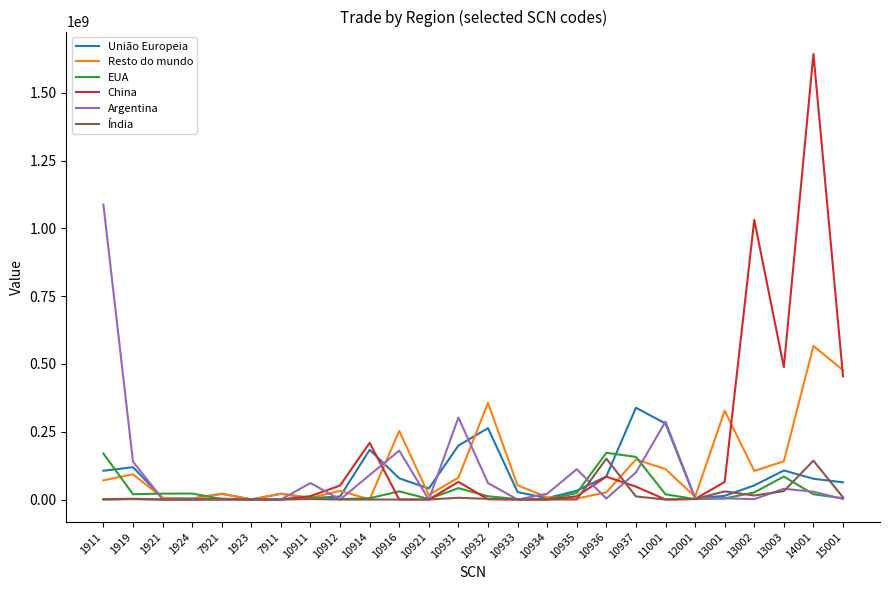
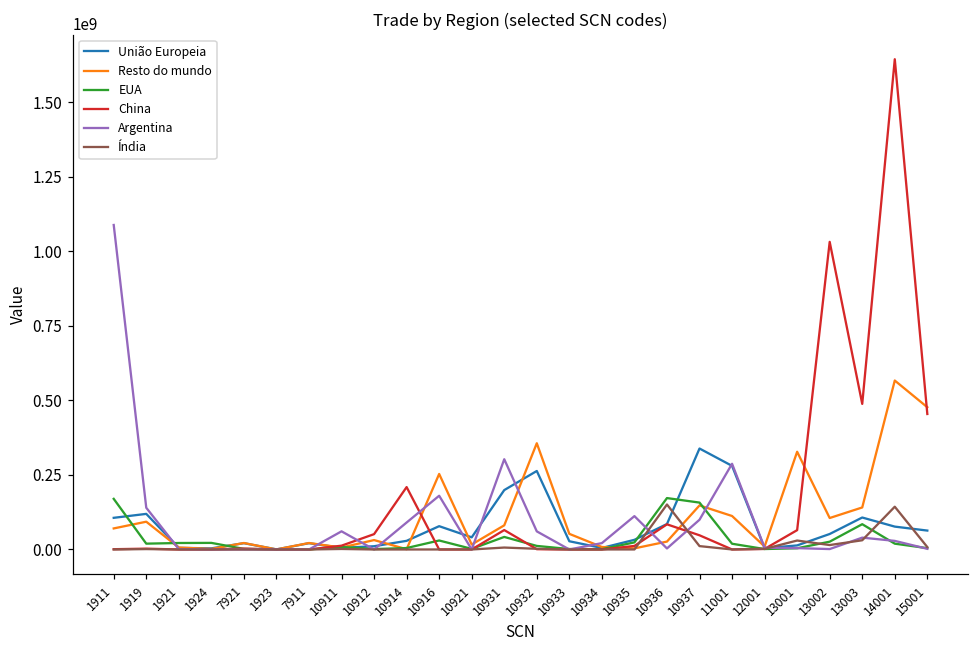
União Europeia, 10914: 180000000 -> 30000000
